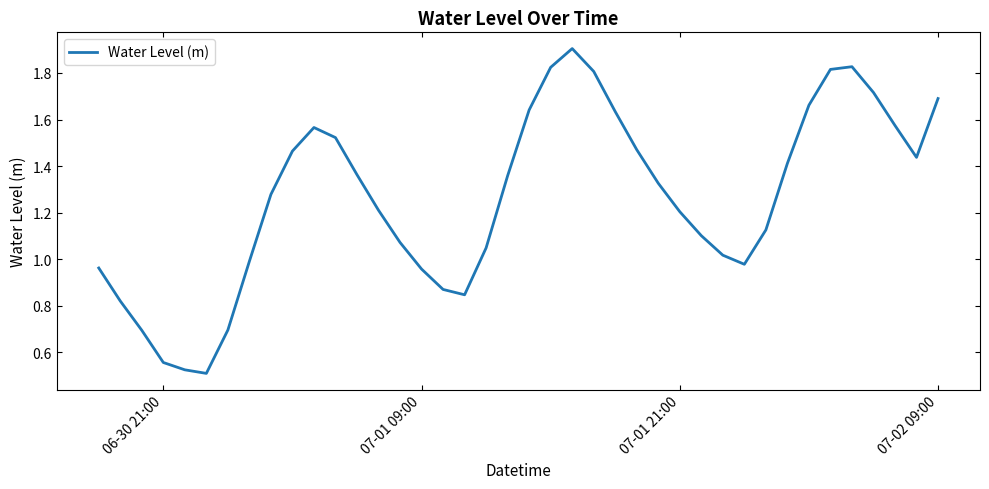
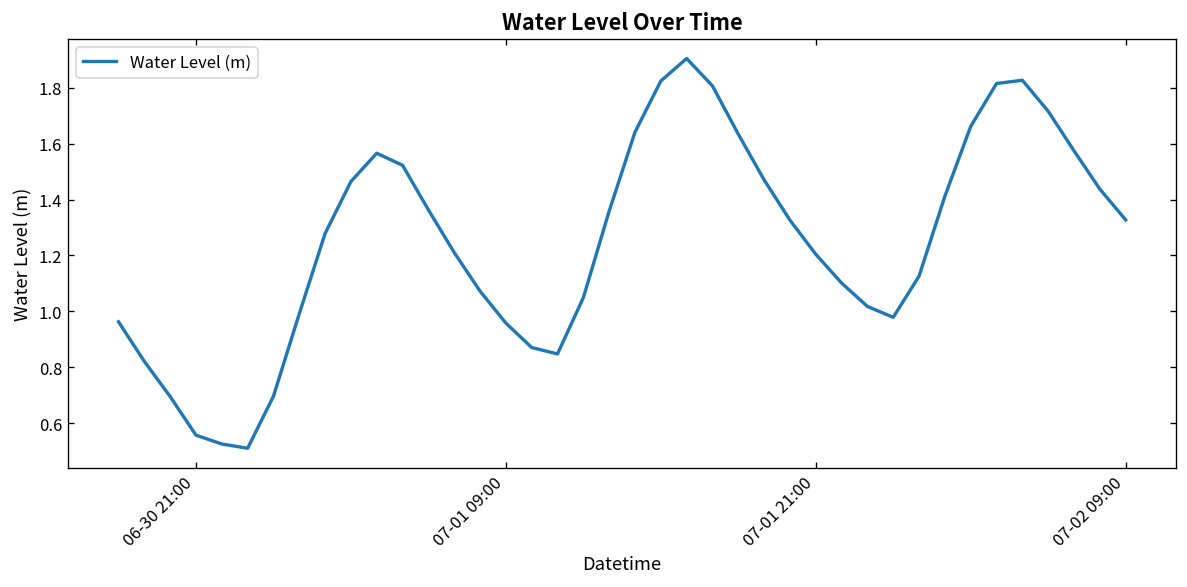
07-02 09:00: 1.69 -> 1.33
